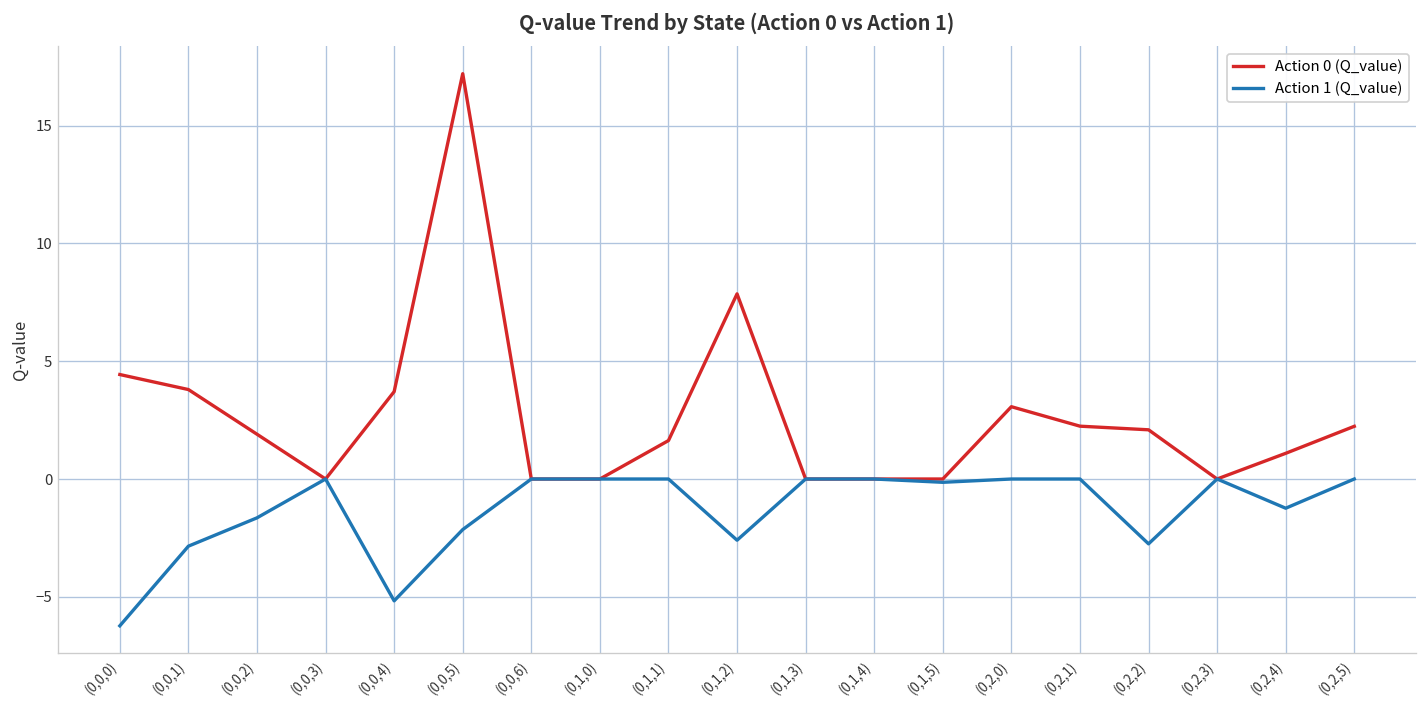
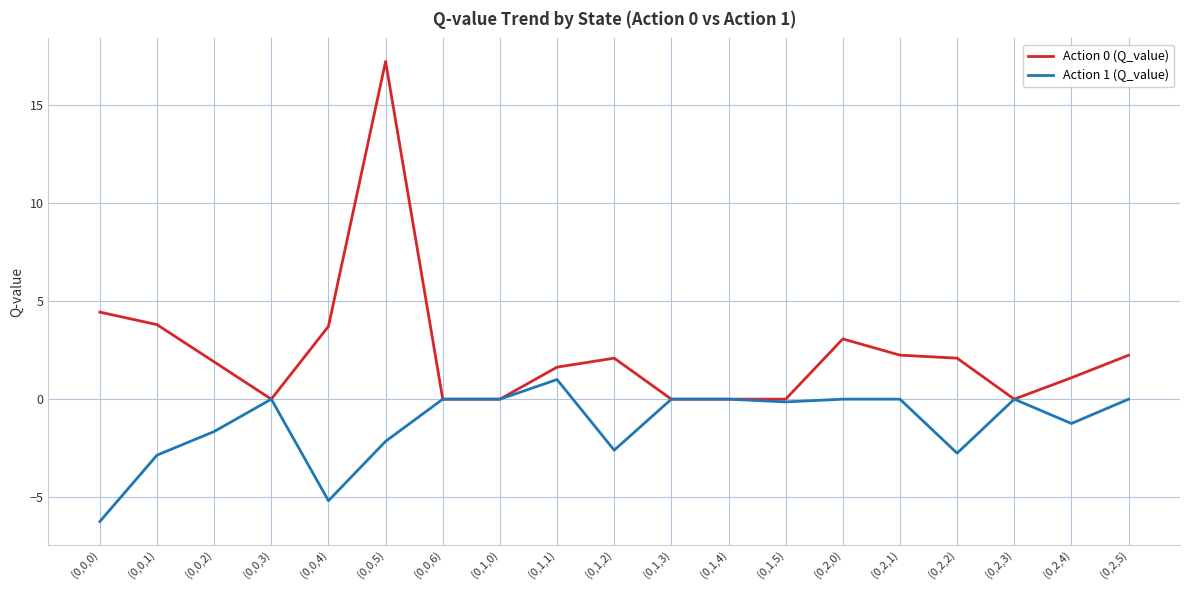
Action 1 (Q_value), (0,1,1): 0 -> 1
Action 0 (Q_value), (0,1,2): 7.9 -> 2.1
